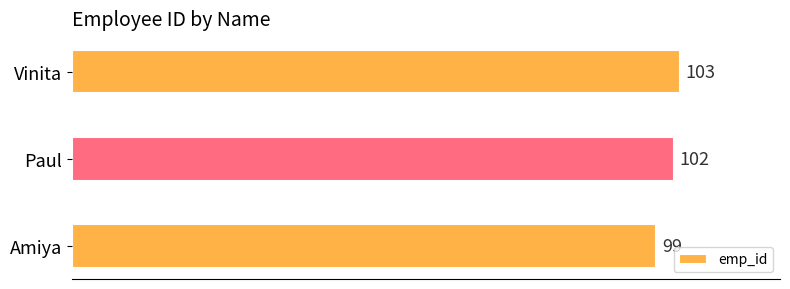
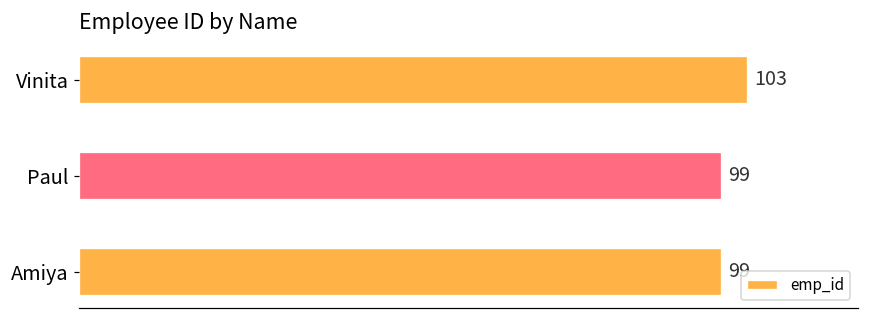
Paul: 102 -> 99
